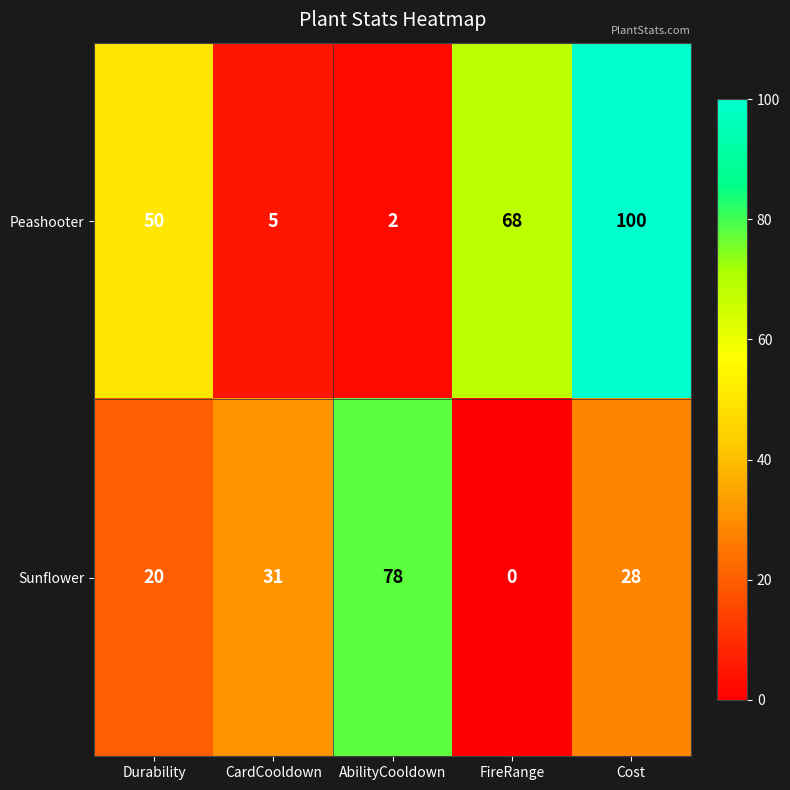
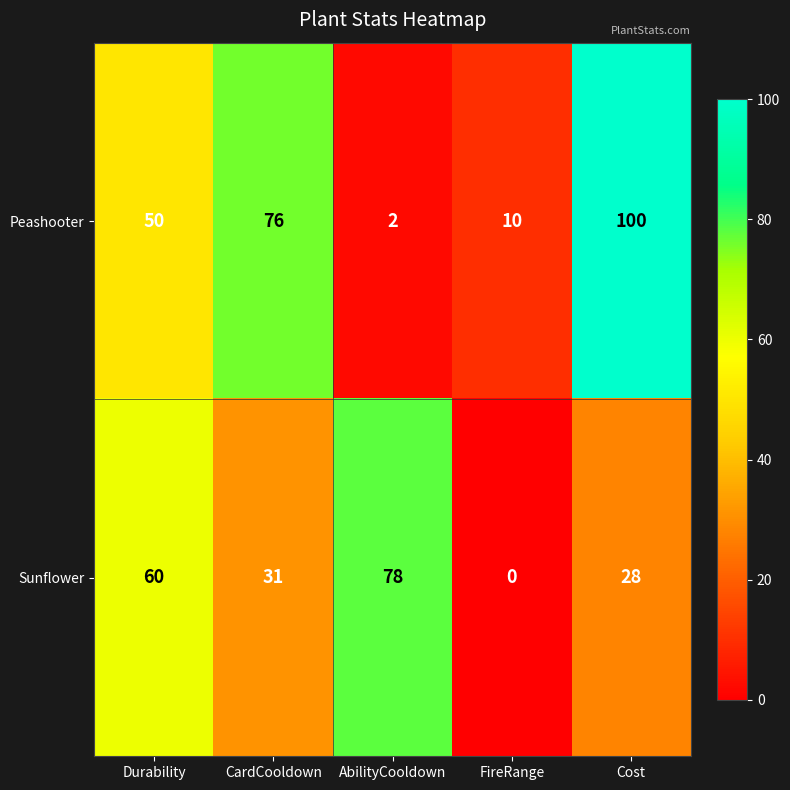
Peashooter, CardCooldown: 5 -> 76
Peashooter, FireRange: 68 -> 10
Sunflower, Durability: 20 -> 60
